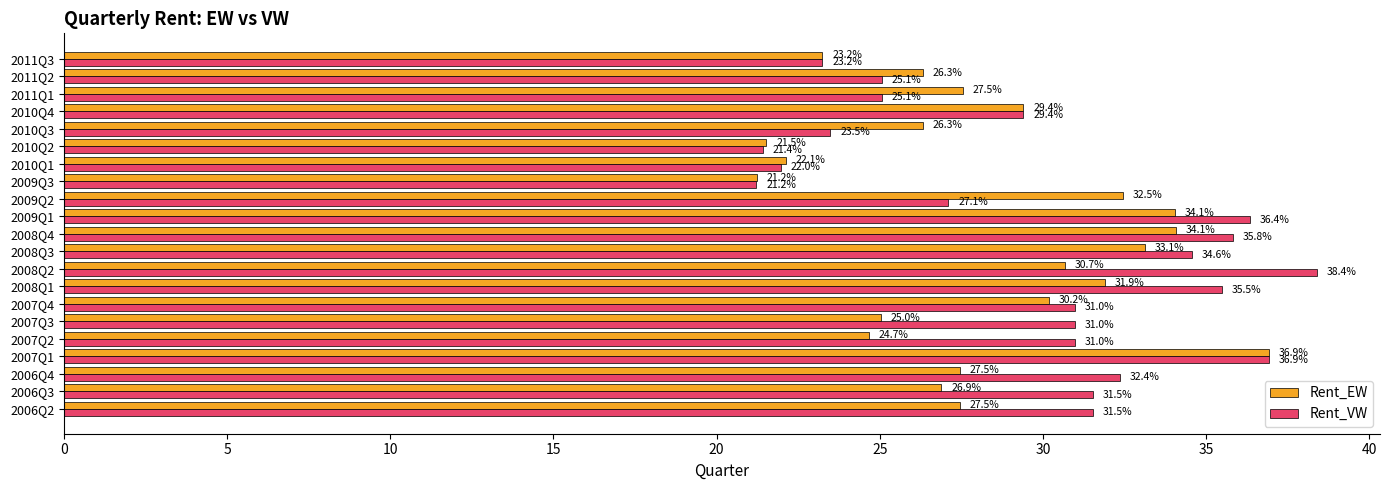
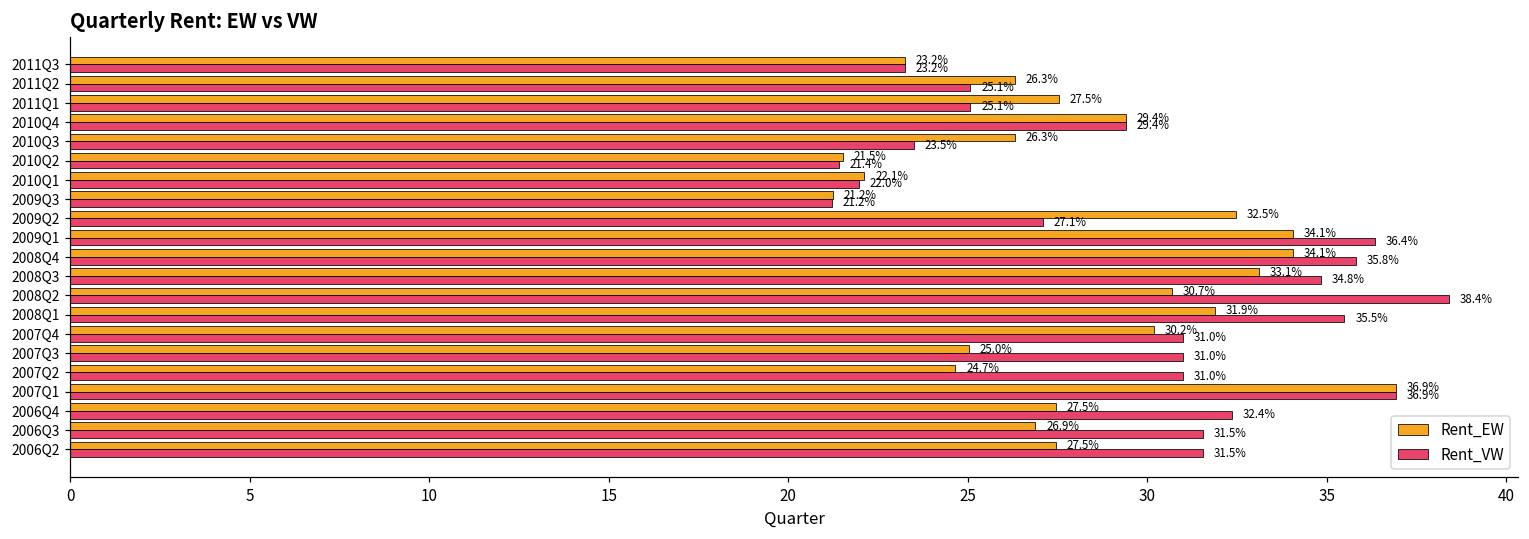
Rent_VW, 2008Q3: 34.6% -> 34.8%
